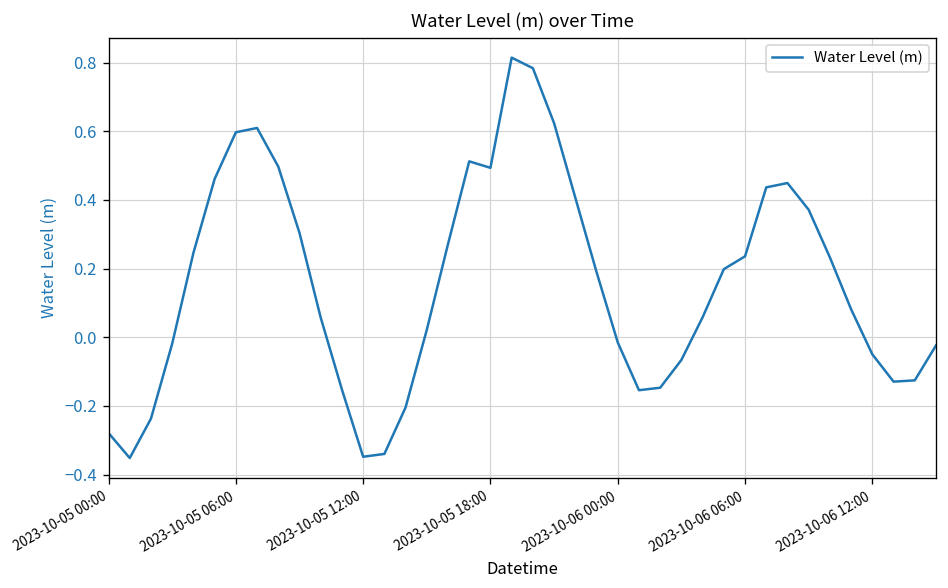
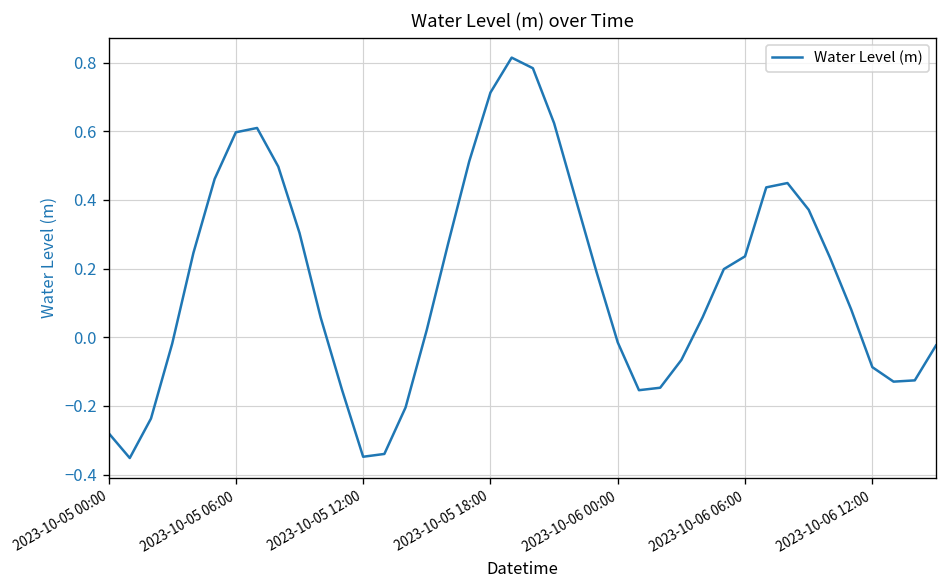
2023-10-05 18:00: 0.49 -> 0.71
2023-10-06 12:00: -0.05 -> -0.09
